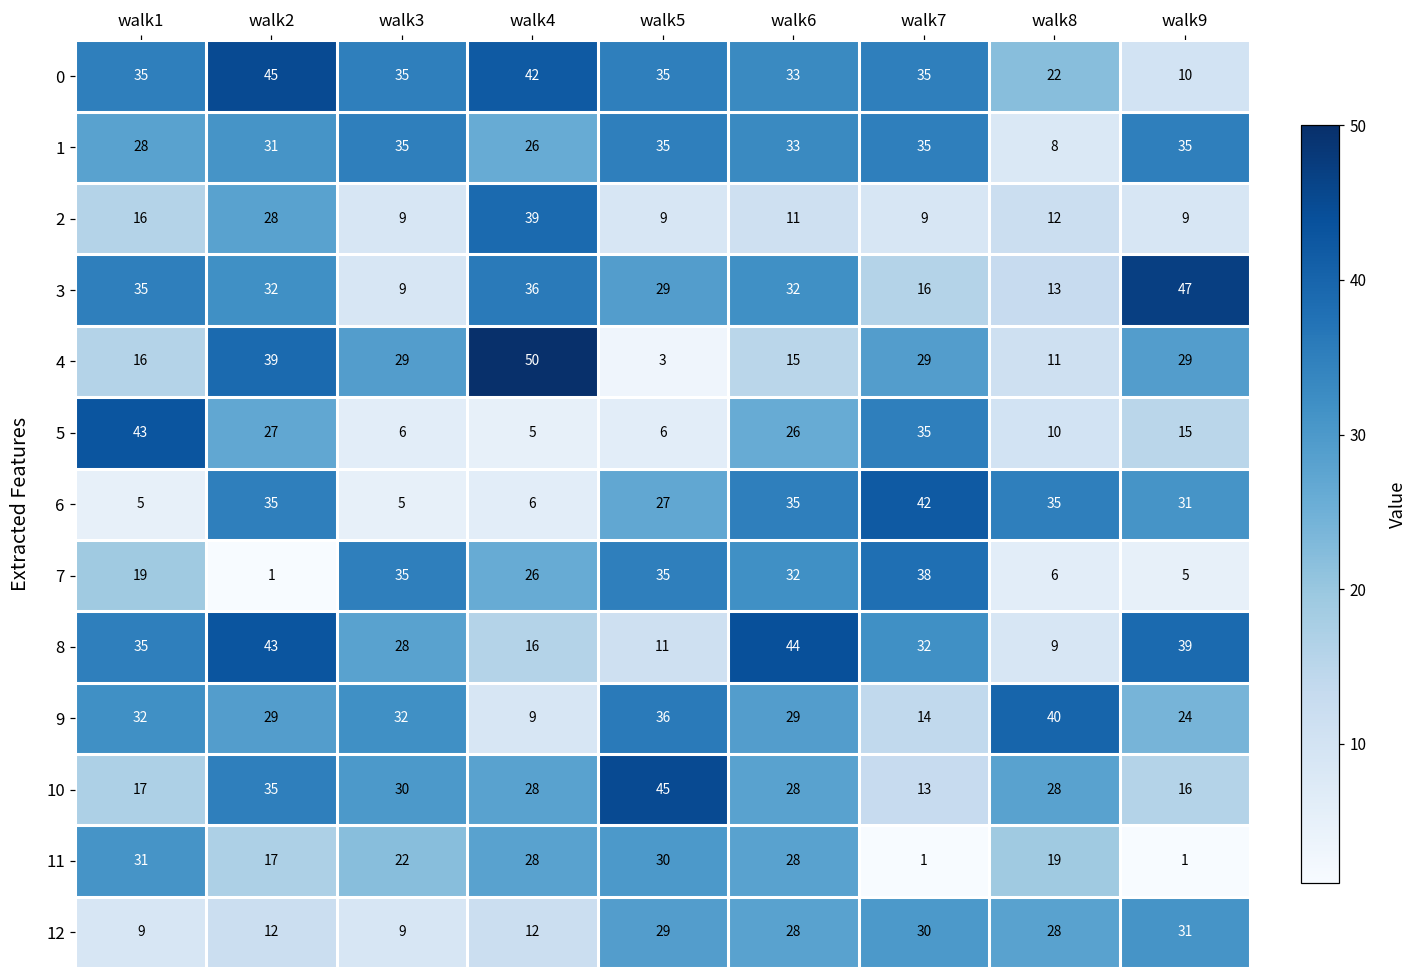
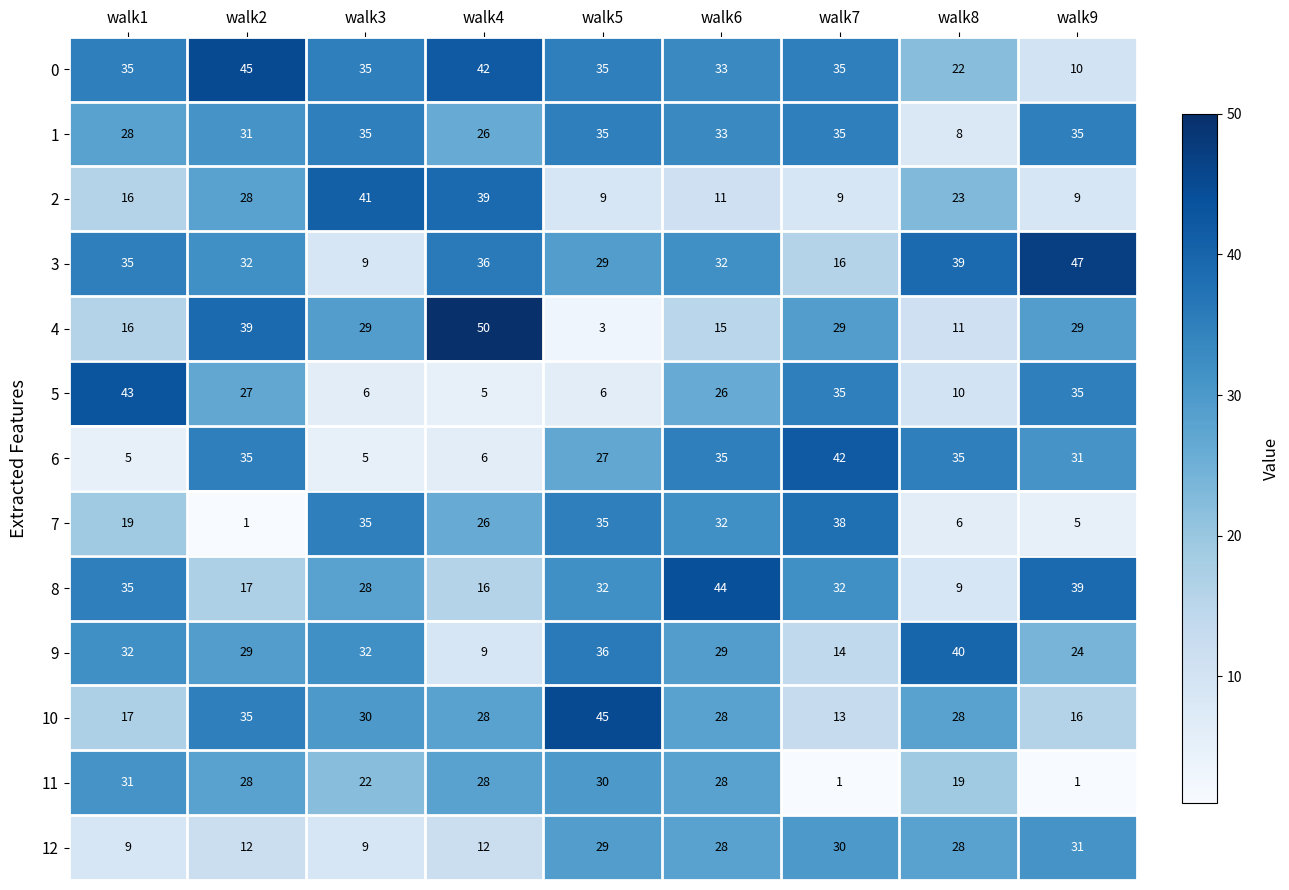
2, walk3: 9 -> 41
2, walk8: 12 -> 23
3, walk8: 13 -> 39
5, walk9: 15 -> 35
8, walk2: 43 -> 17
8, walk5: 11 -> 32
11, walk2: 17 -> 28
